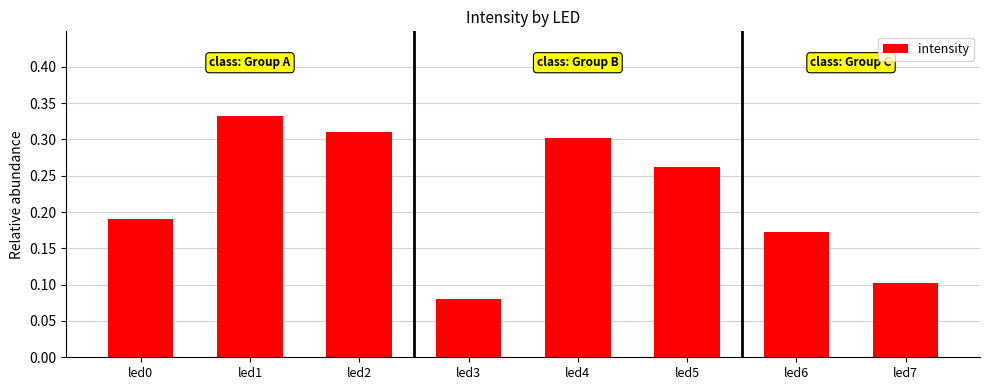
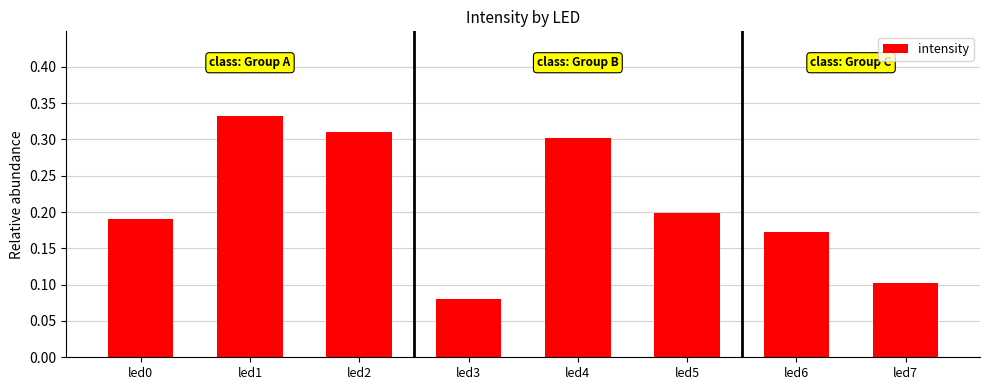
led5: 0.26 -> 0.20
